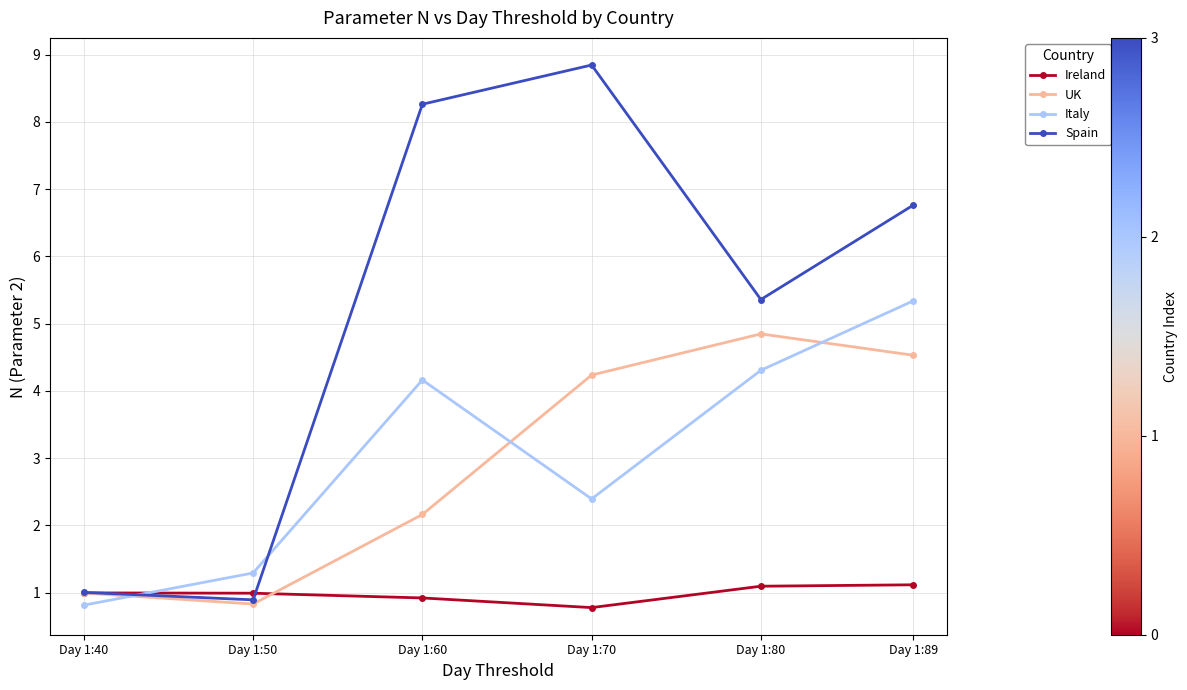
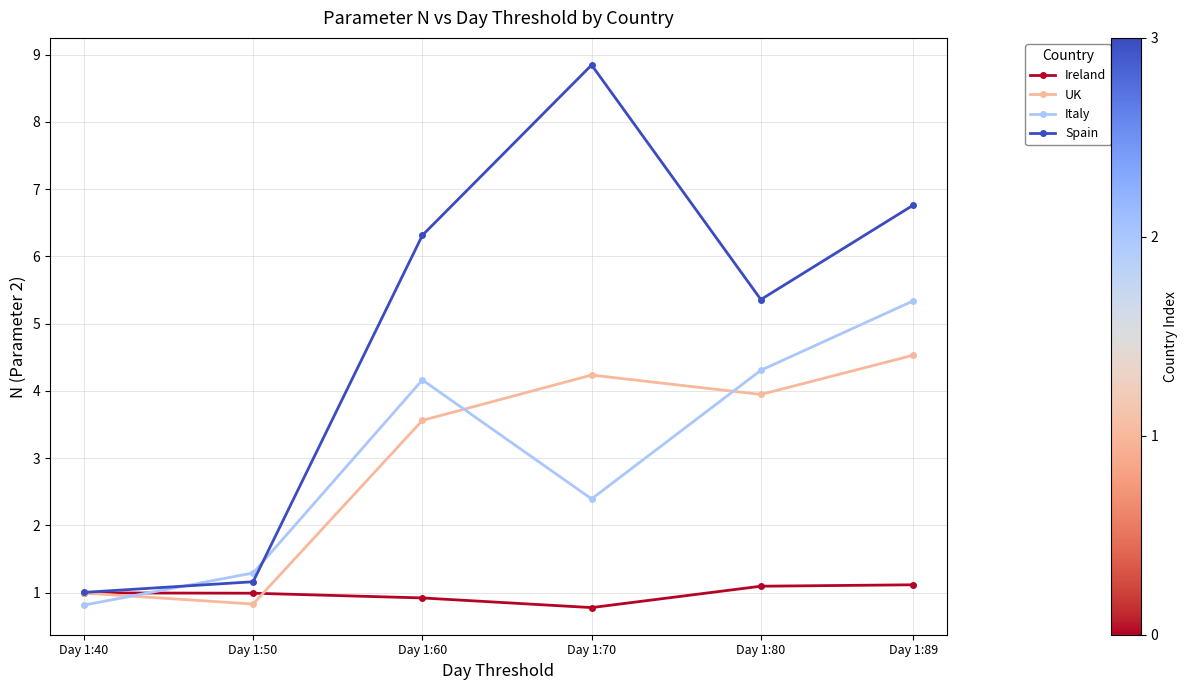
Spain, Day 1:50: 0.9 -> 1.2
UK, Day 1:60: 2.2 -> 3.6
Spain, Day 1:60: 8.3 -> 6.3
UK, Day 1:80: 4.8 -> 3.9
